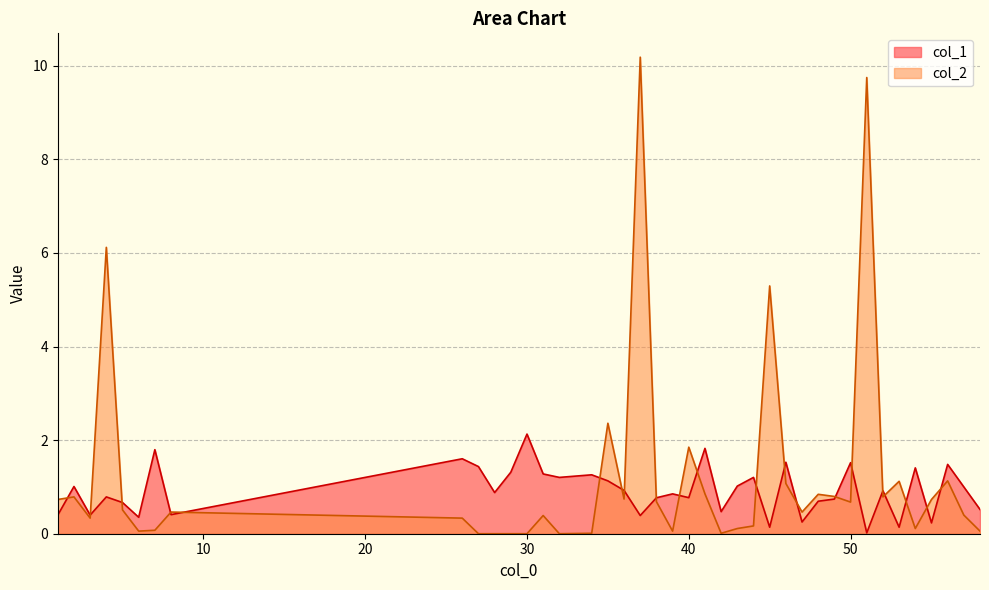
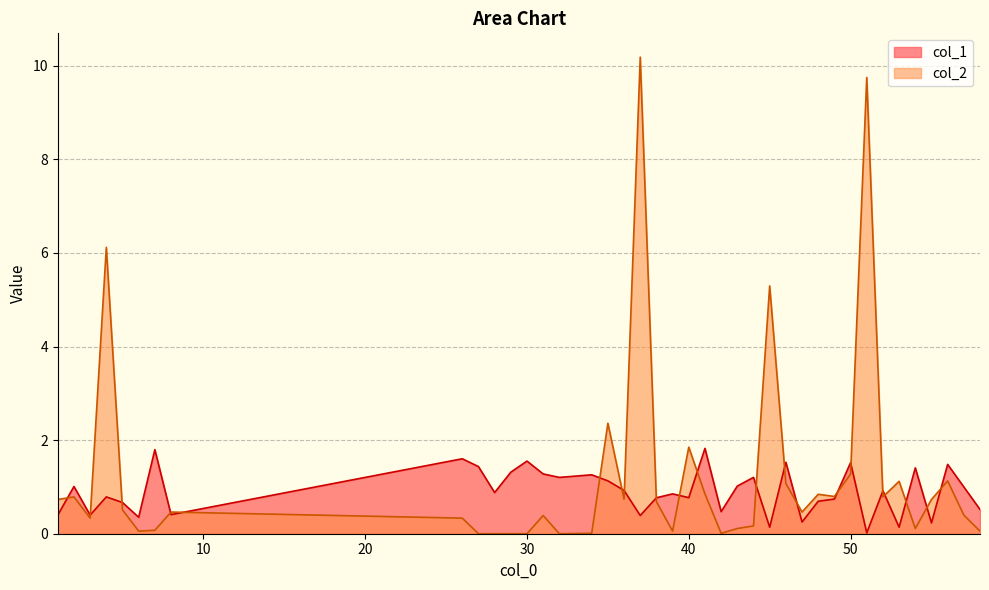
col_1, 30: 2.1 -> 1.6
col_2, 50: 0.7 -> 1.3
